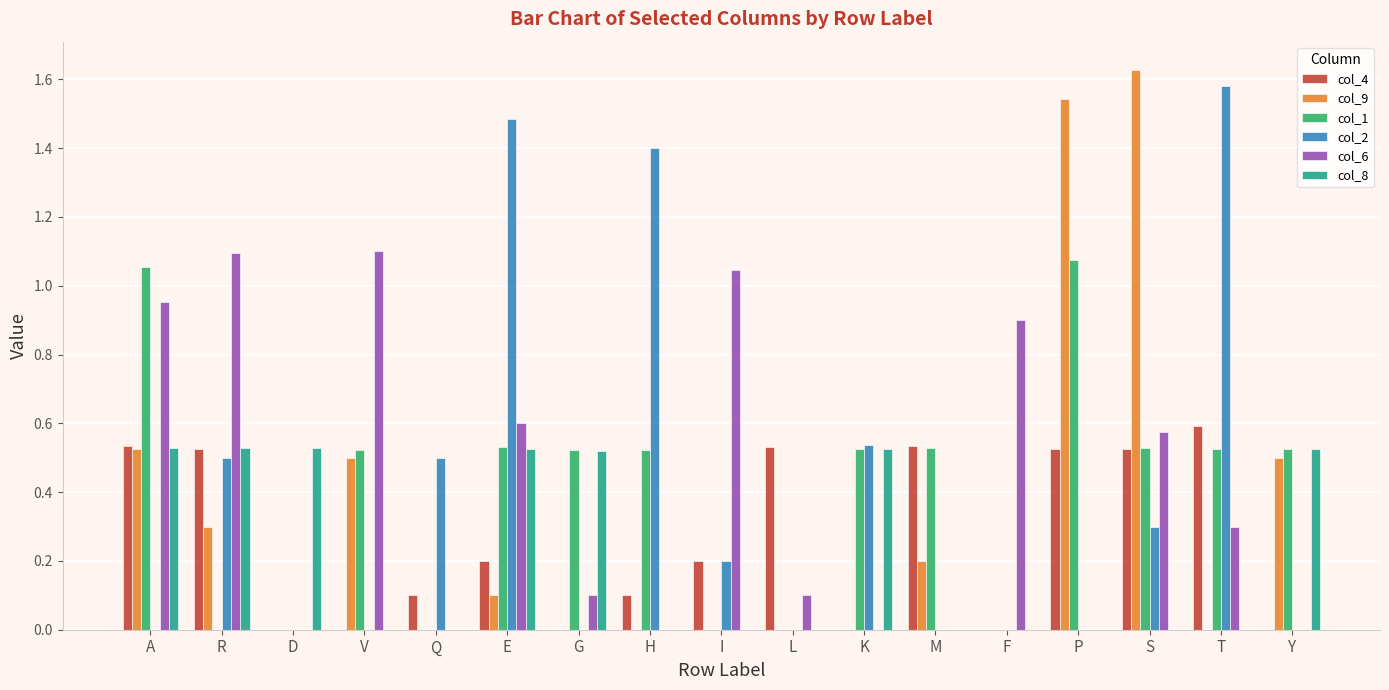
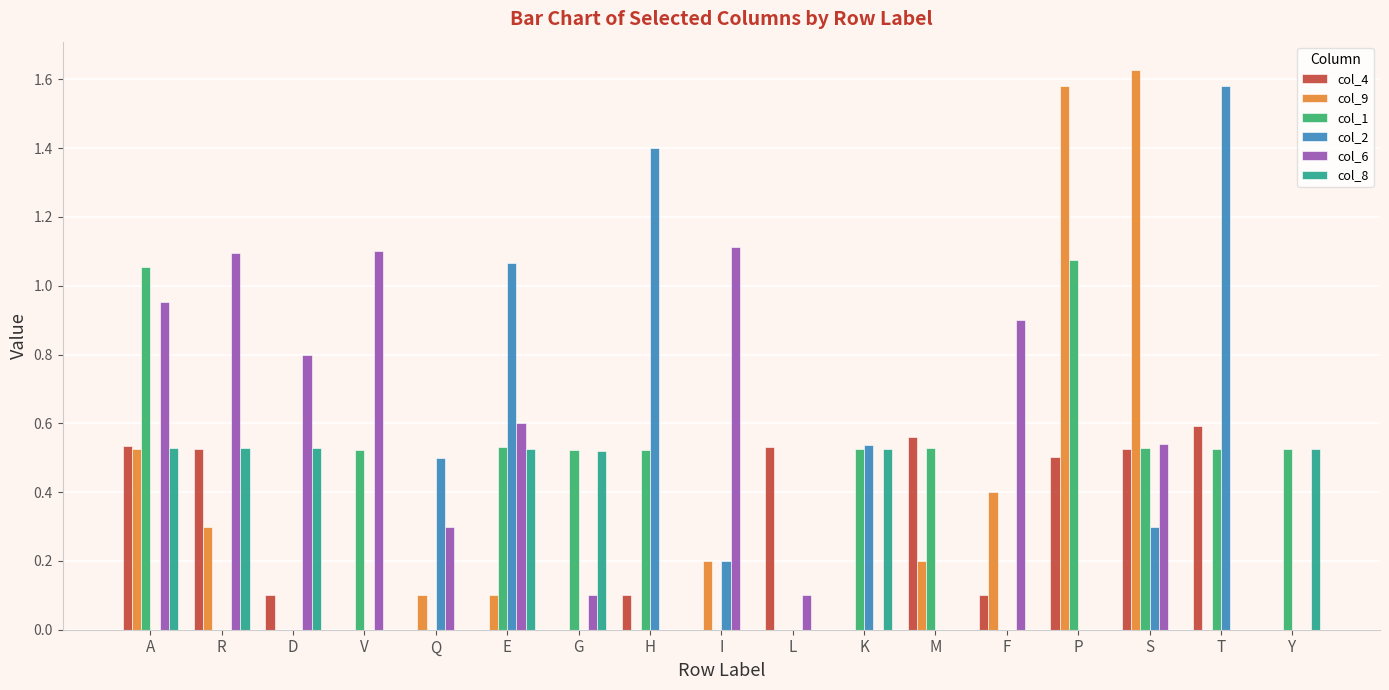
col_2, R: 0.5 -> 0.0
col_4, D: 0.0 -> 0.1
col_6, D: 0.0 -> 0.8
col_9, V: 0.5 -> 0.0
col_4, Q: 0.1 -> 0.0
col_9, Q: 0.0 -> 0.1
col_6, Q: 0.0 -> 0.3
col_4, E: 0.2 -> 0.0
col_2, E: 1.48 -> 1.07
col_4, I: 0.2 -> 0.0
col_9, I: 0.0 -> 0.2
col_6, I: 1.05 -> 1.11
col_4, M: 0.53 -> 0.56
col_4, F: 0.0 -> 0.1
col_9, F: 0.0 -> 0.4
col_4, P: 0.53 -> 0.50
col_9, P: 1.54 -> 1.58
col_6, S: 0.58 -> 0.54
col_6, T: 0.3 -> 0.0
col_9, Y: 0.5 -> 0.0
